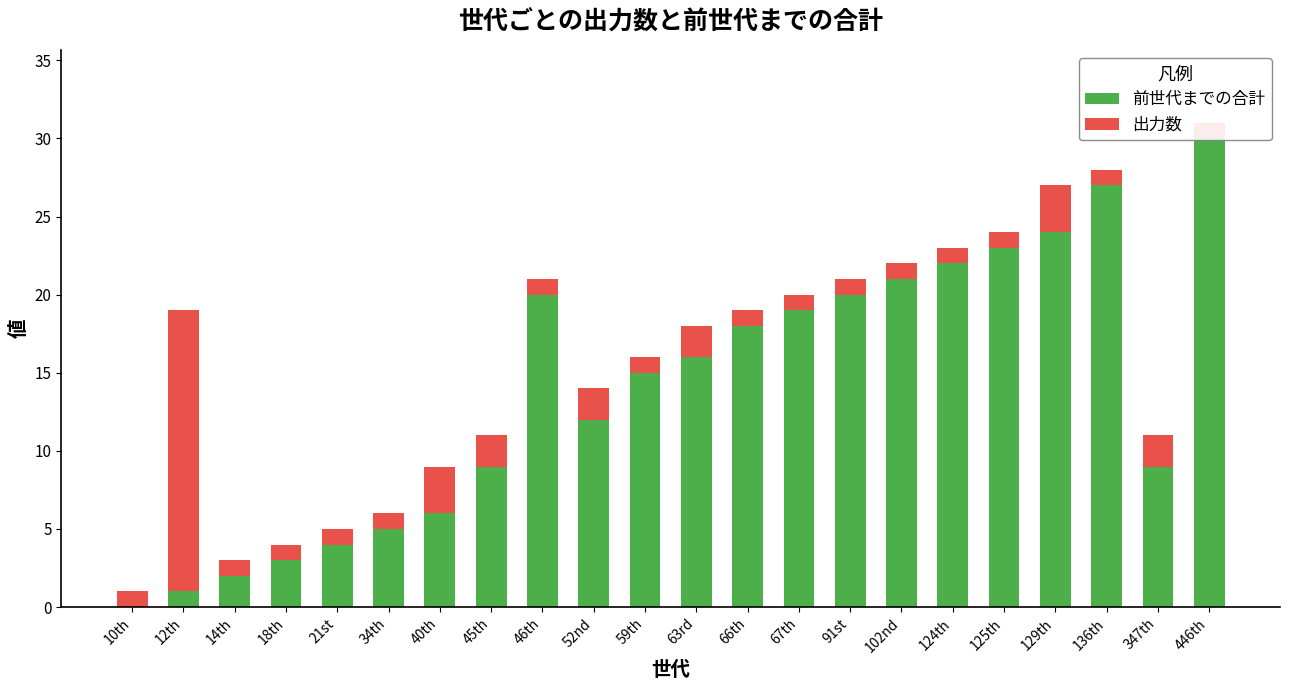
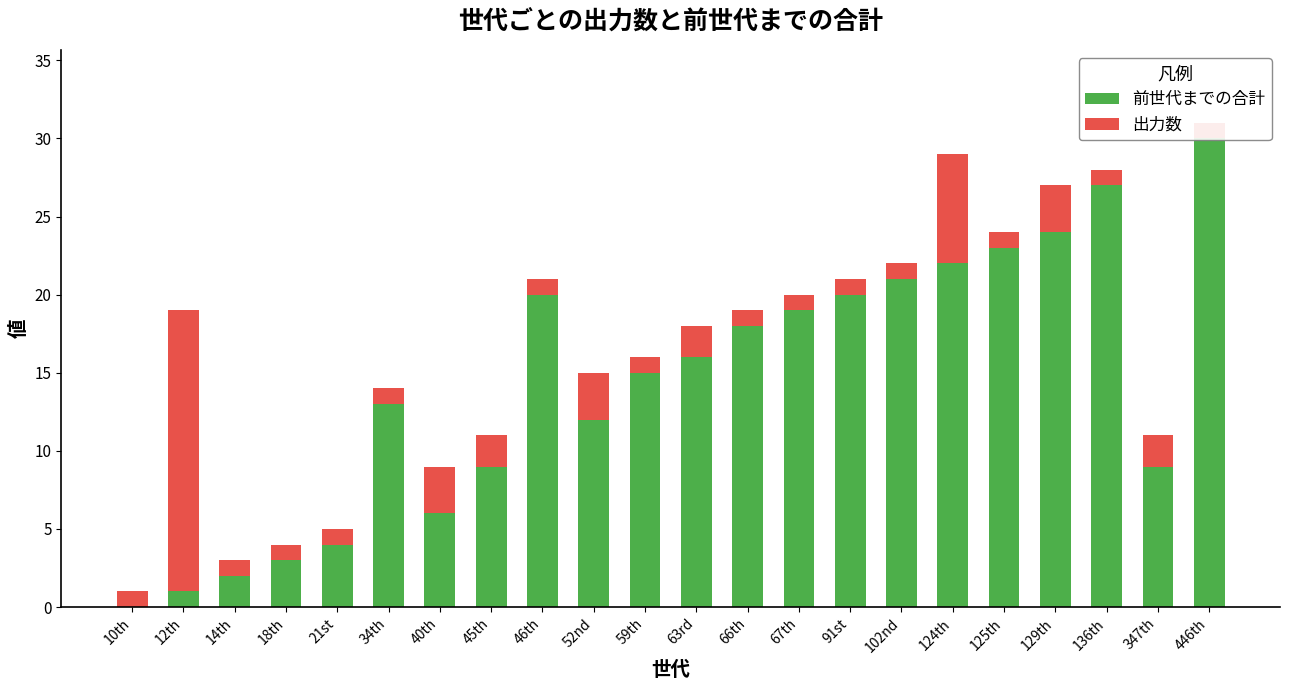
前世代までの合計, 34th: 5 -> 13
出力数, 52nd: 2 -> 3
出力数, 124th: 1 -> 7
